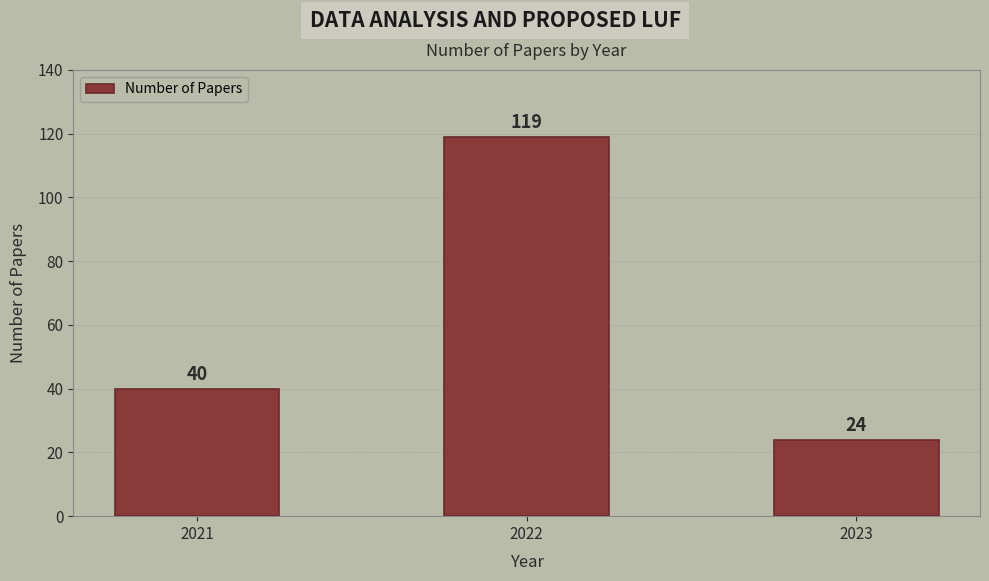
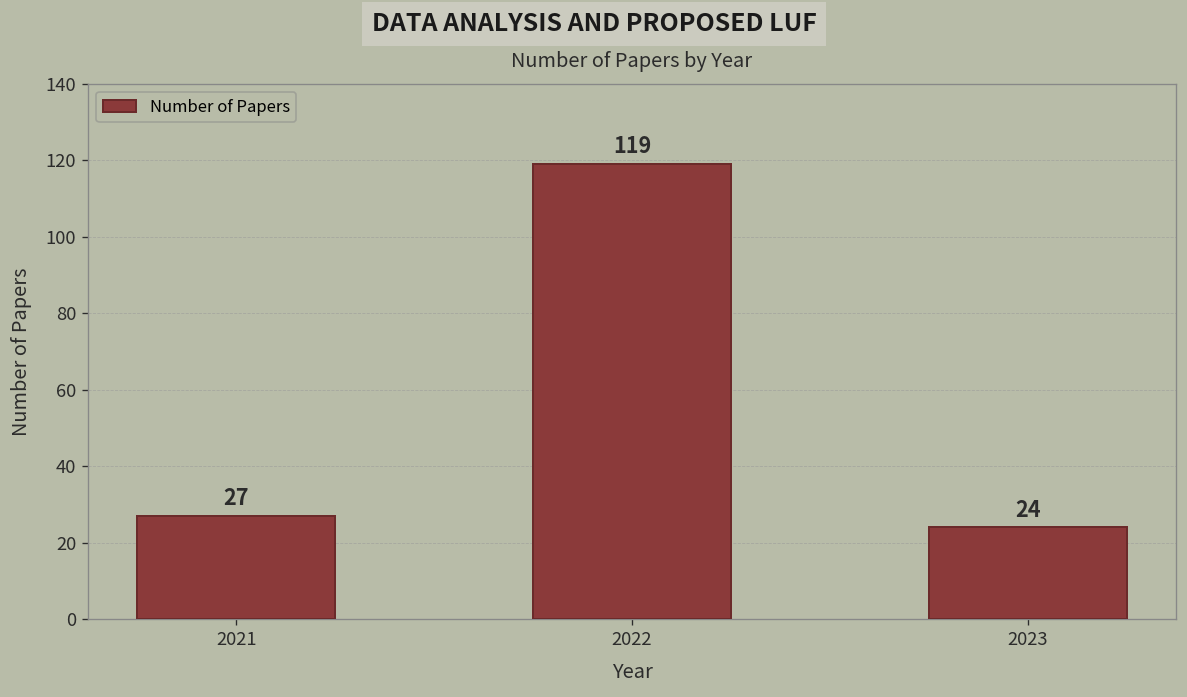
2021: 40 -> 27
